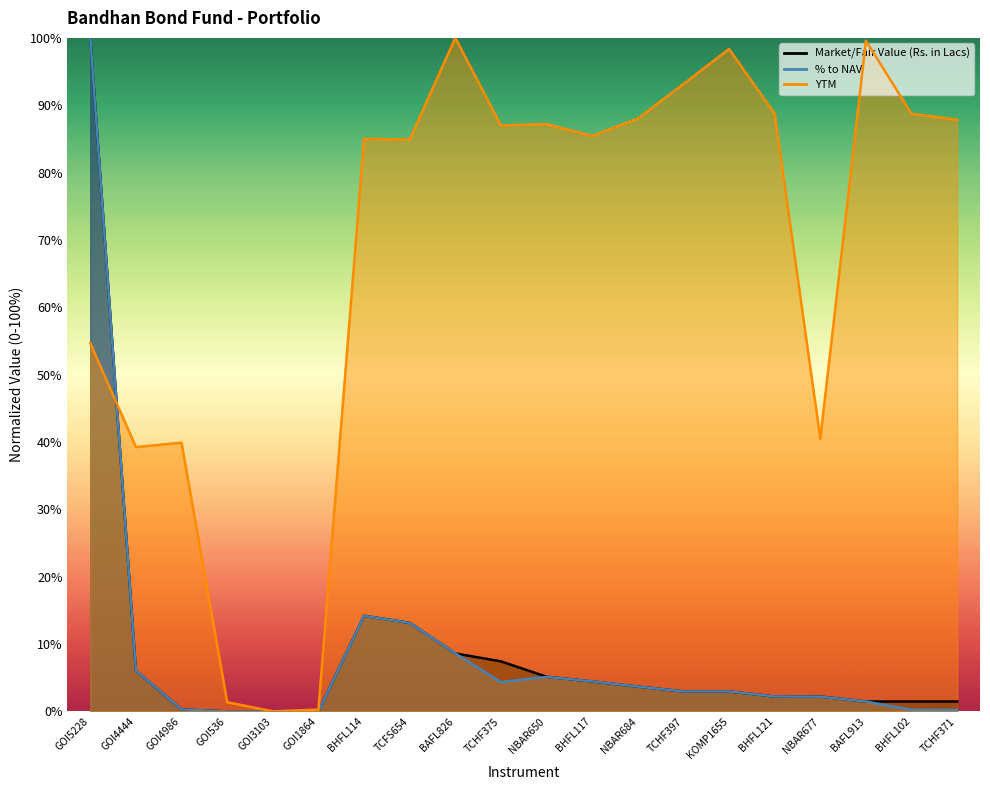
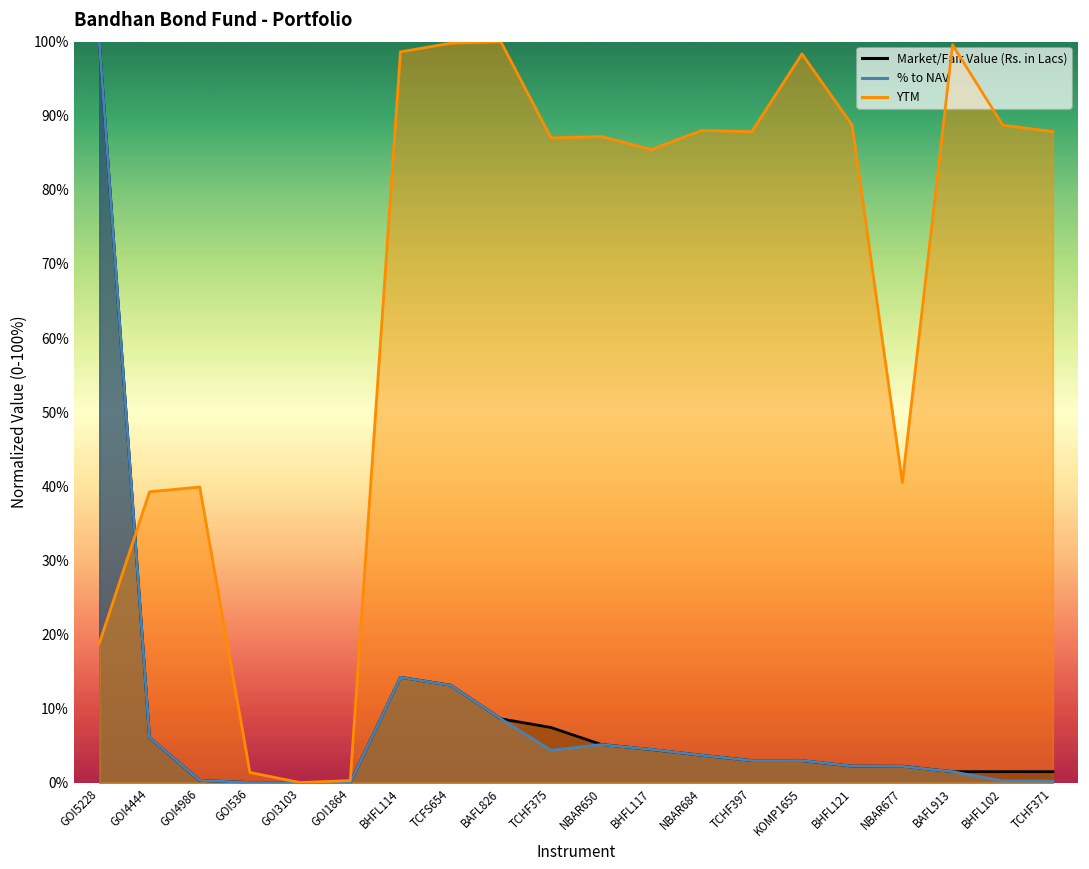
YTM, GOI5228: 55% -> 19%
YTM, BHFL114: 85% -> 99%
YTM, TCFS654: 85% -> 100%
YTM, TCHF397: 93% -> 88%
